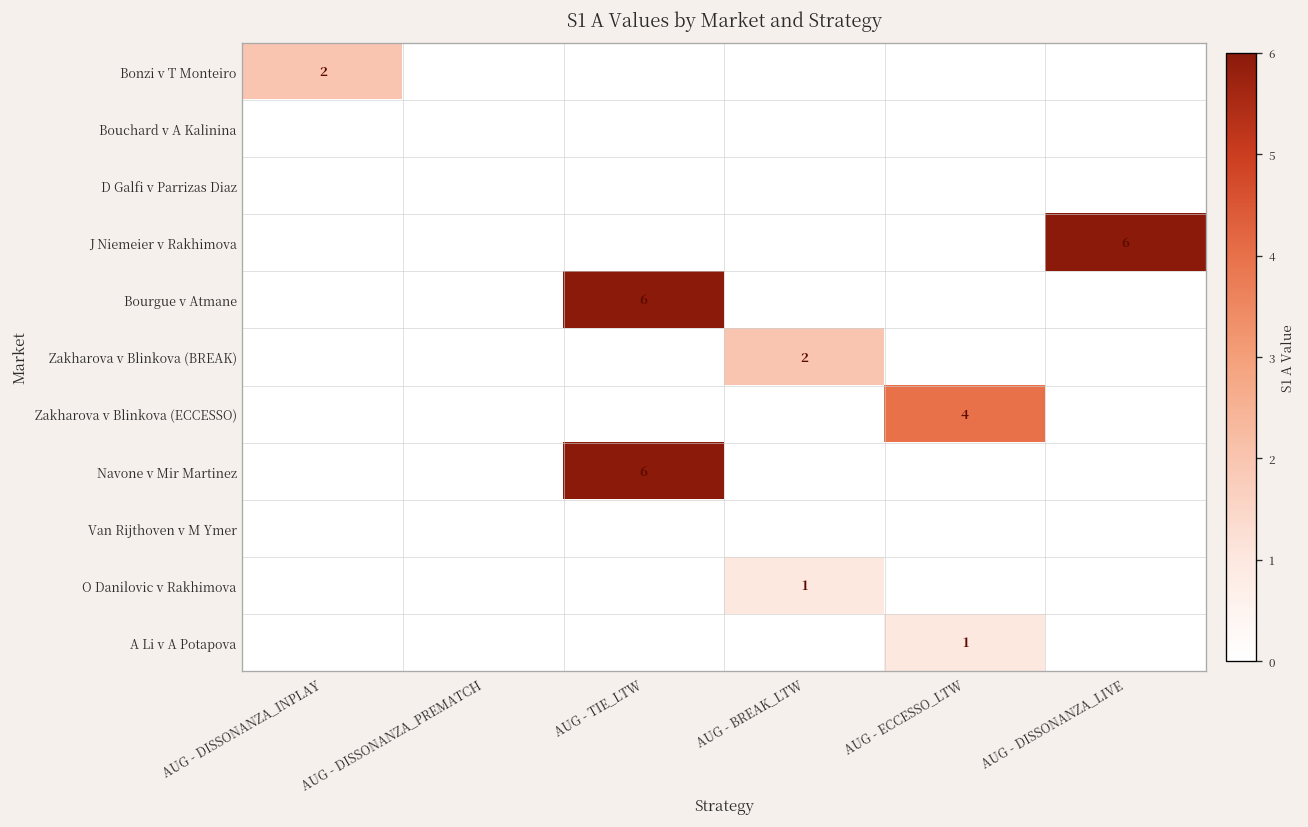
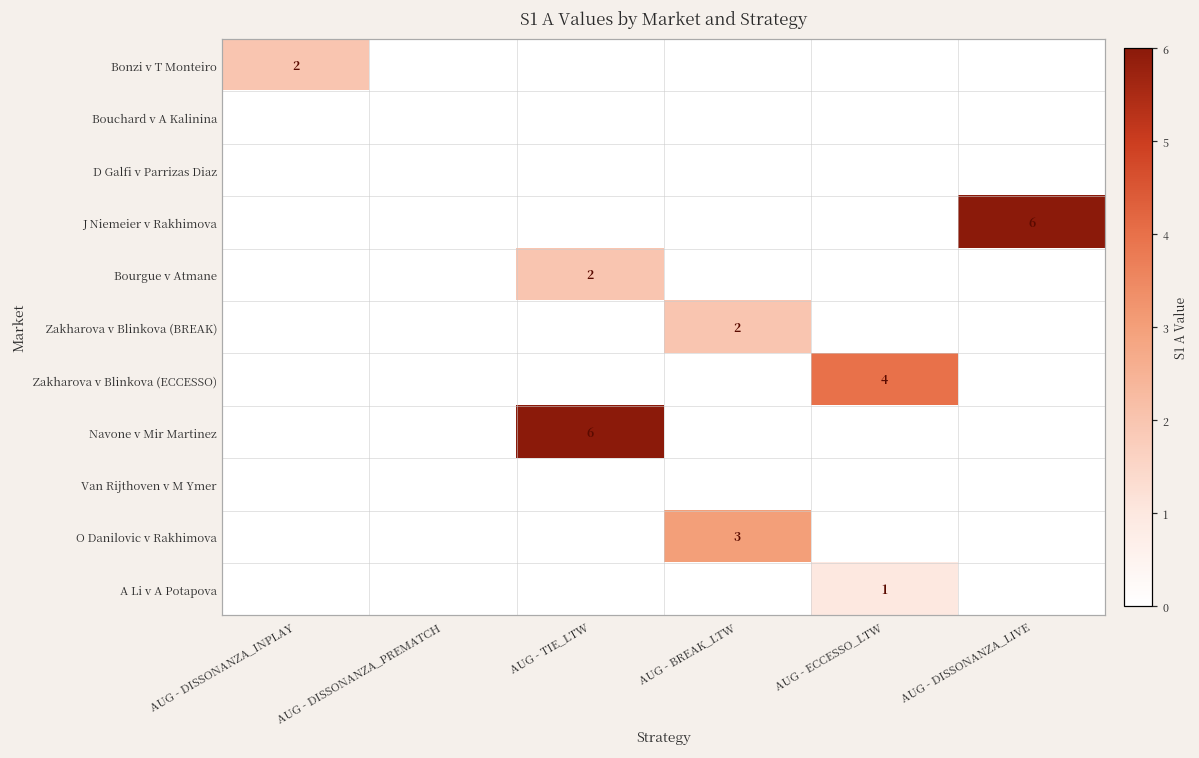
Bourgue v Atmane, AUG - TIE_LTW: 6 -> 2
O Danilovic v Rakhimova, AUG - BREAK_LTW: 1 -> 3
